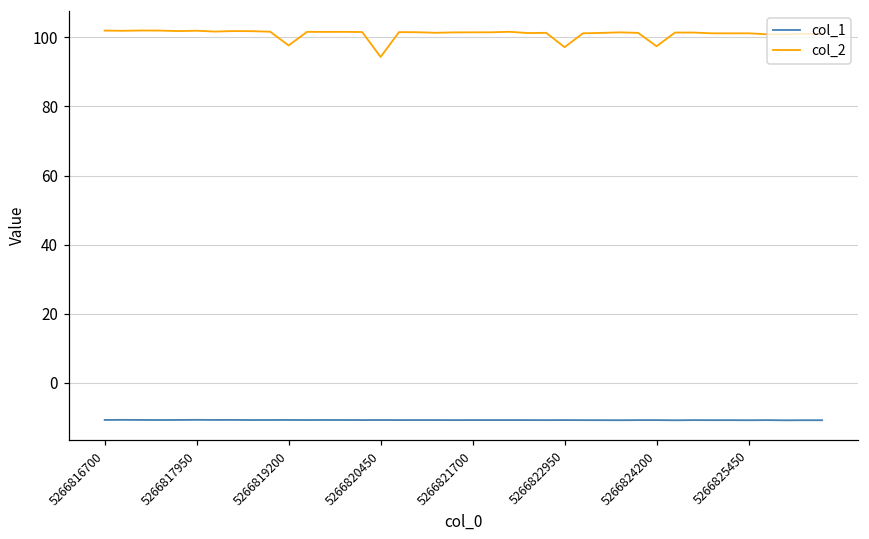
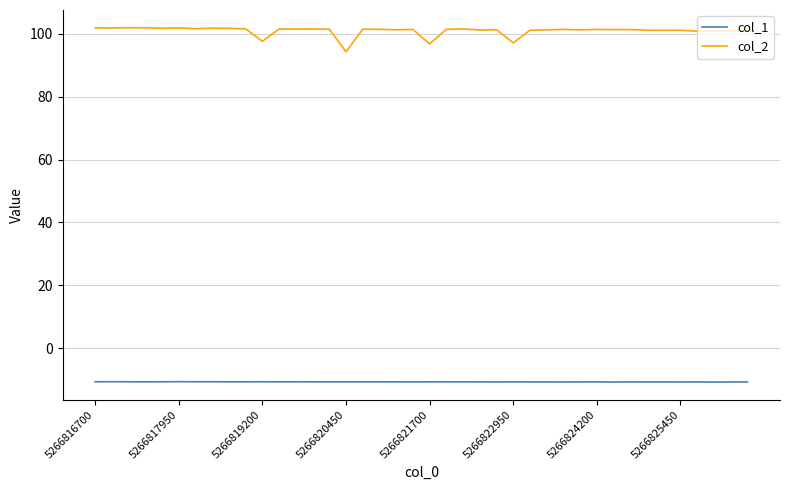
col_2, 5266821700: 101 -> 97
col_2, 5266824200: 97 -> 101
